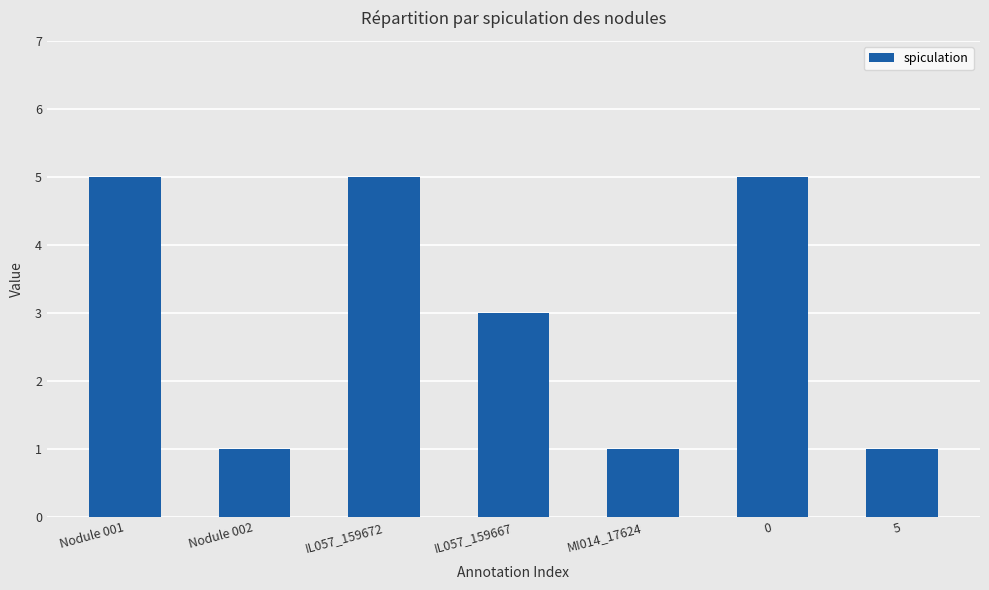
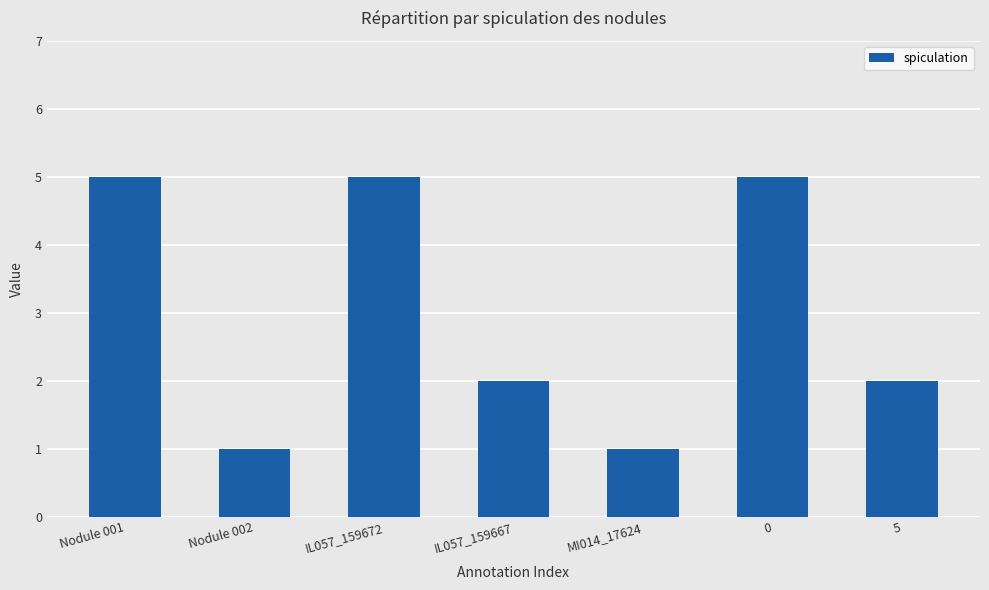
IL057_159667: 3 -> 2
5: 1 -> 2
